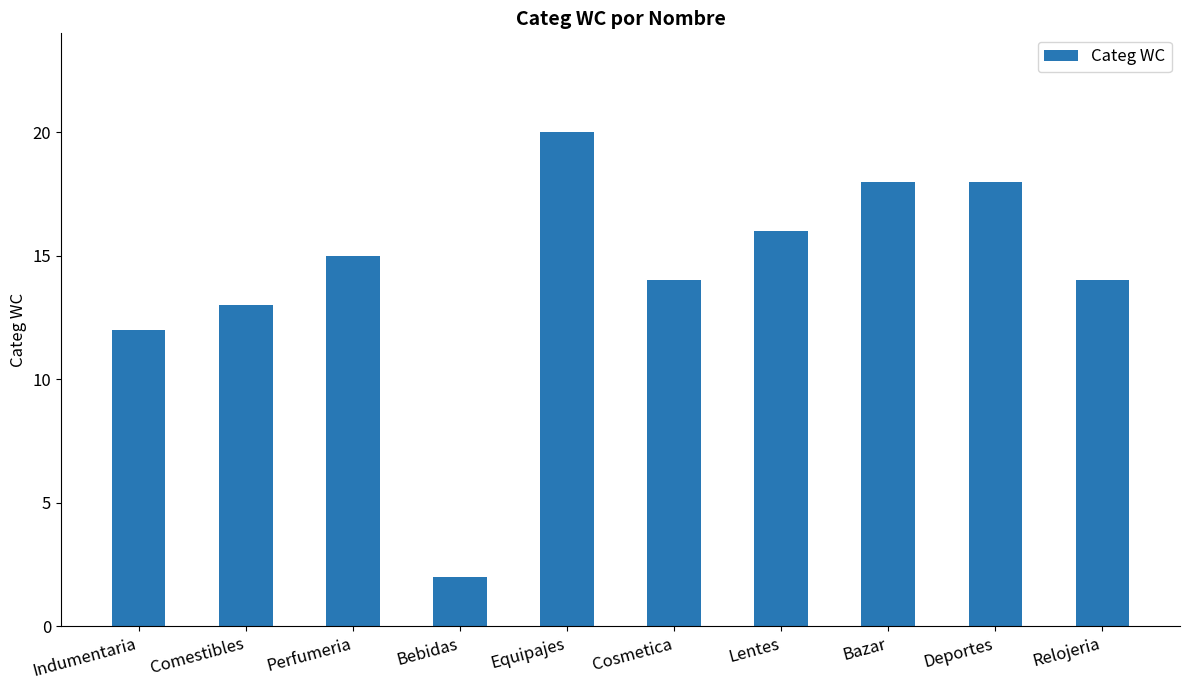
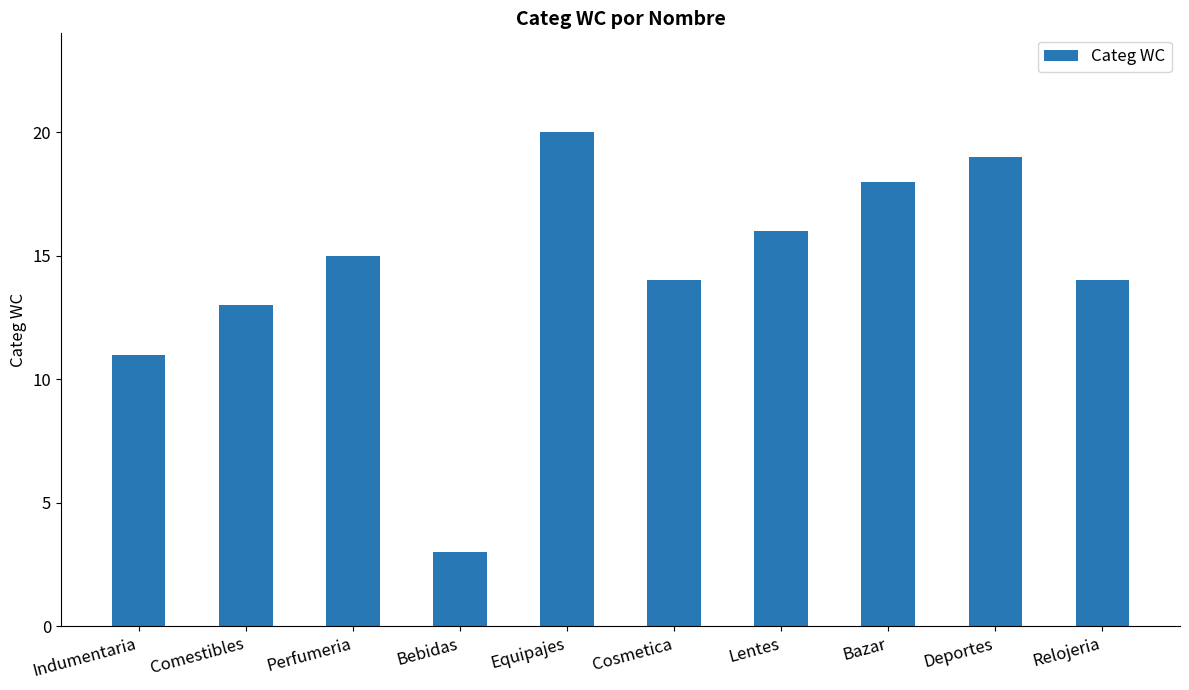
Indumentaria: 12 -> 11
Bebidas: 2 -> 3
Deportes: 18 -> 19
